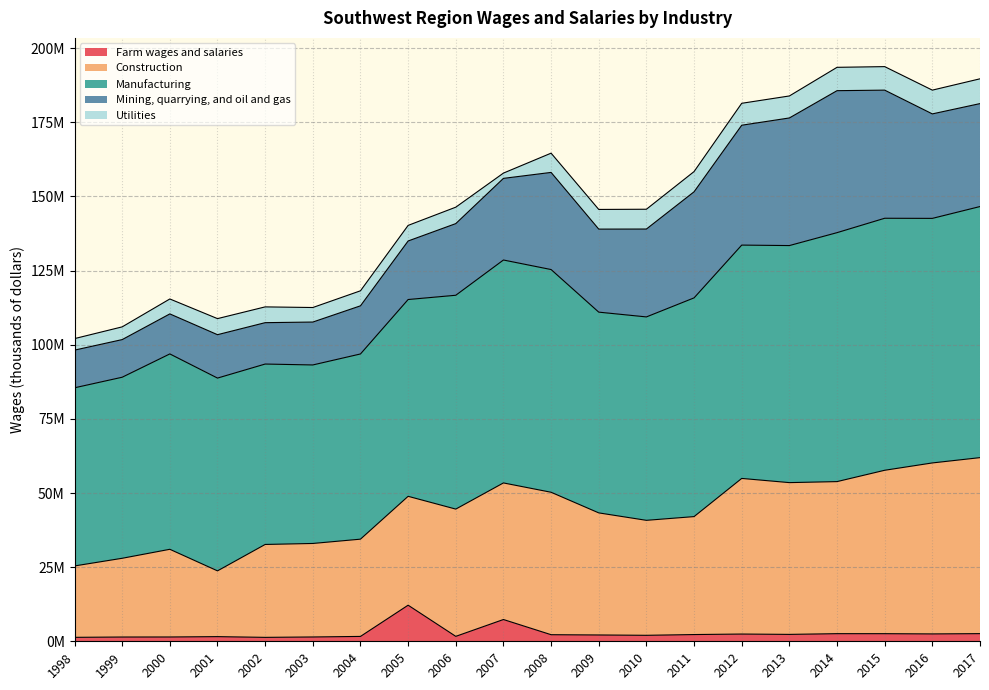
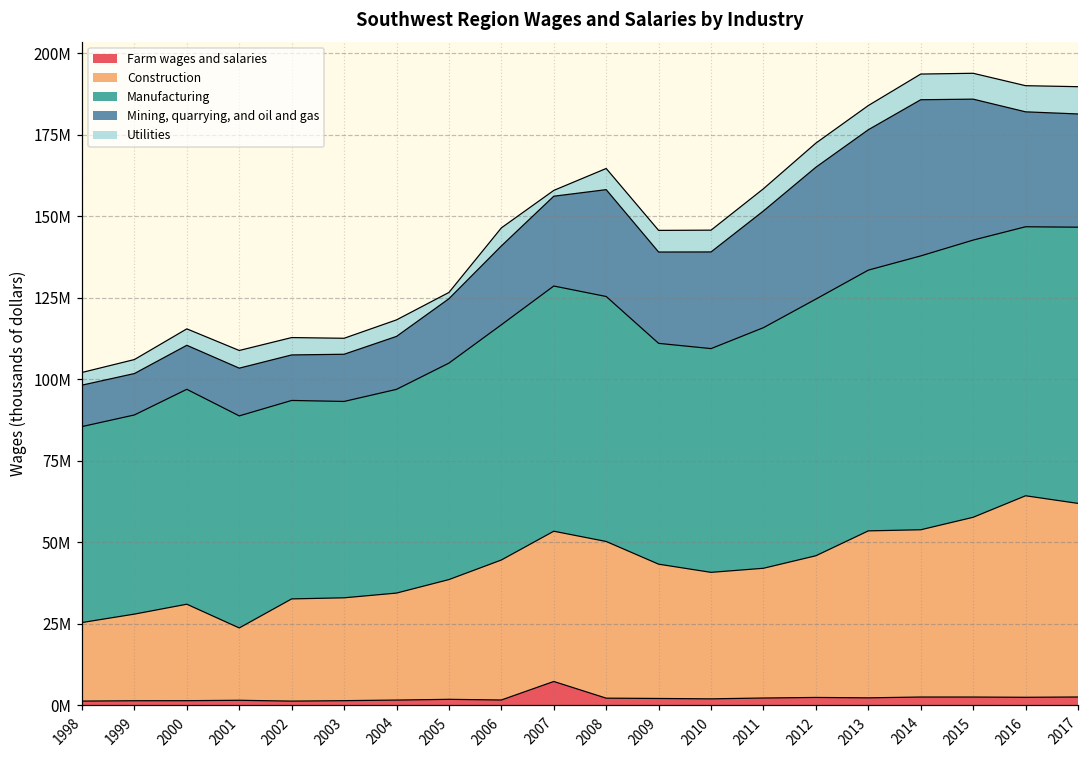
Farm wages and salaries, 2005: 12000000 -> 2000000
Utilities, 2005: 5000000 -> 2000000
Construction, 2012: 52000000 -> 43000000
Construction, 2016: 58000000 -> 62000000
